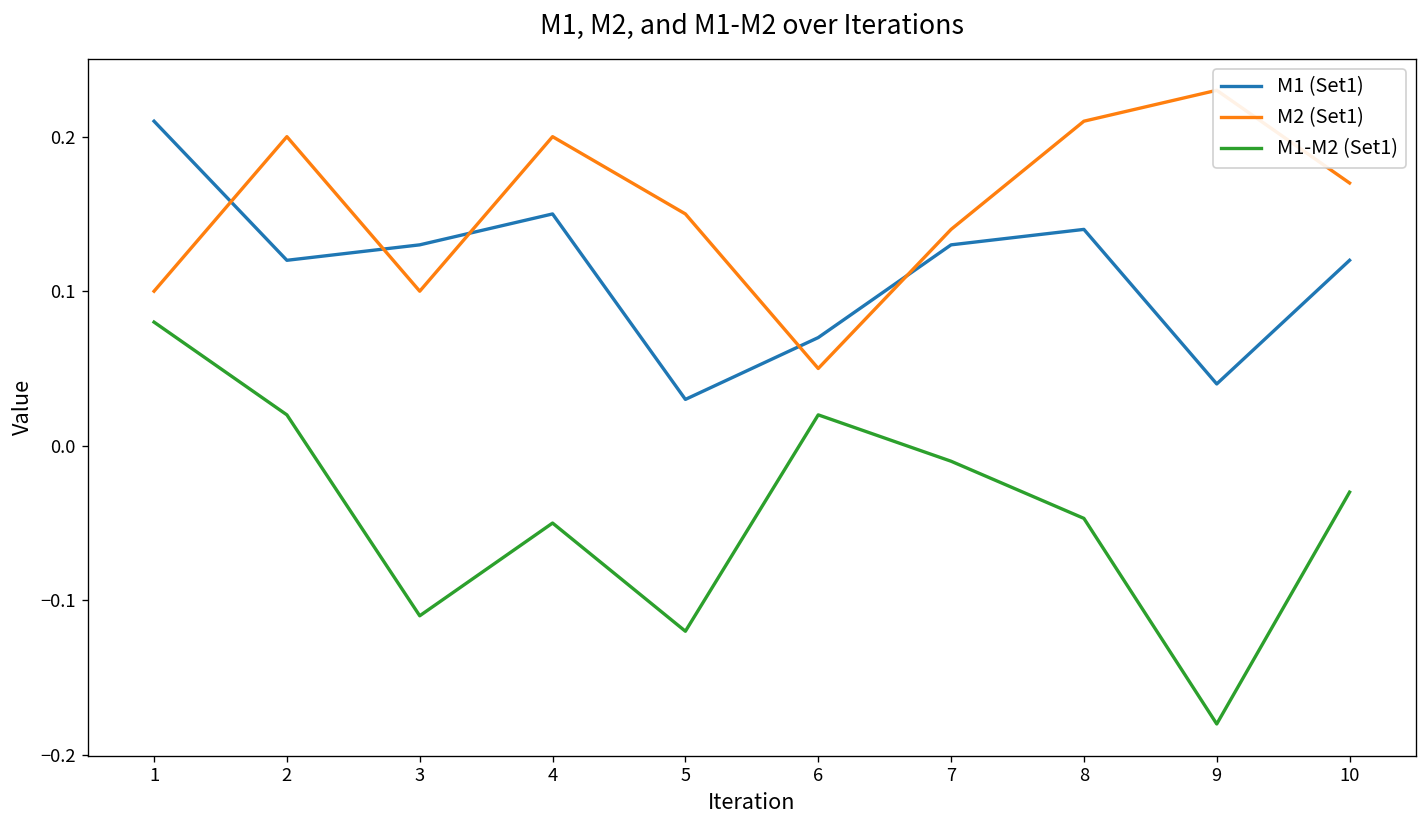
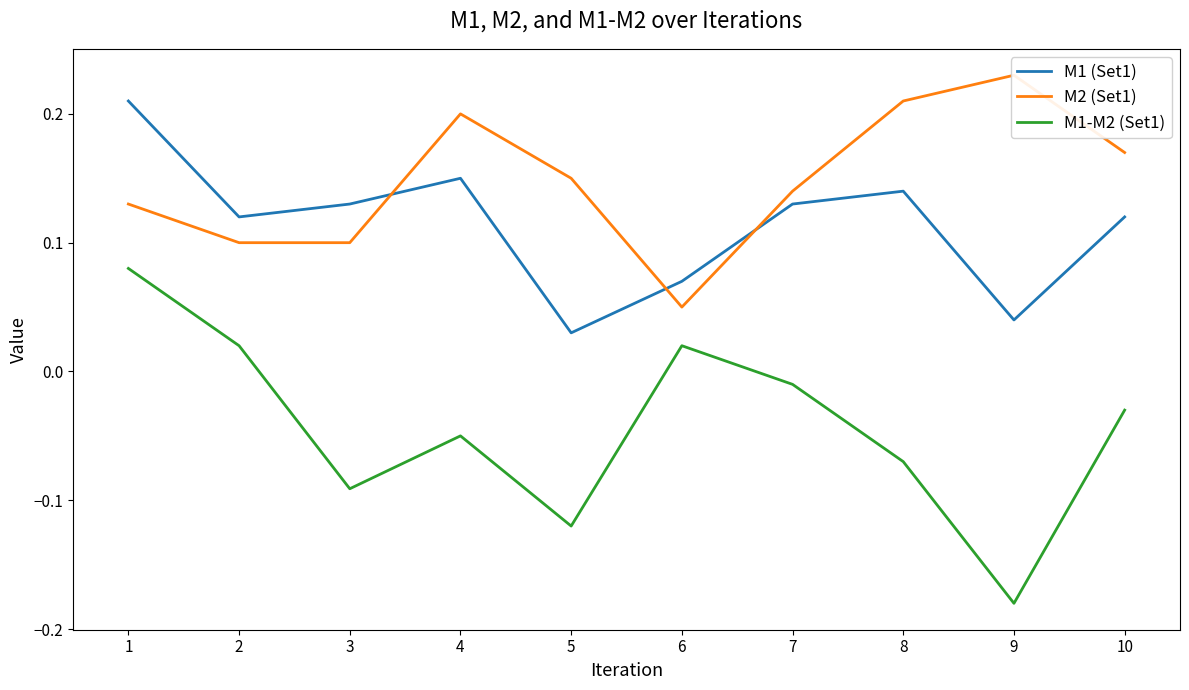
M2 (Set1), 1: 0.10 -> 0.13
M2 (Set1), 2: 0.2 -> 0.1
M1-M2 (Set1), 3: -0.110 -> -0.091
M1-M2 (Set1), 8: -0.047 -> -0.070
